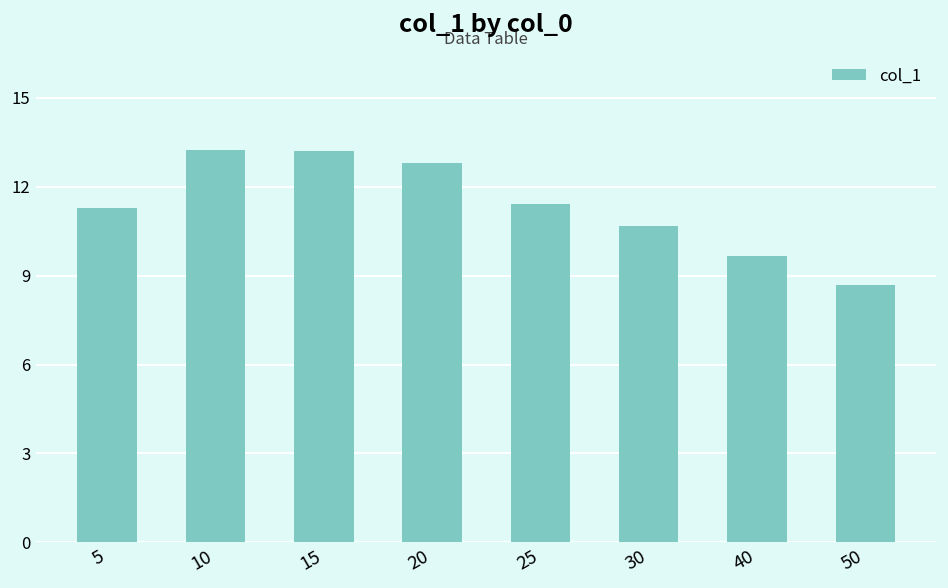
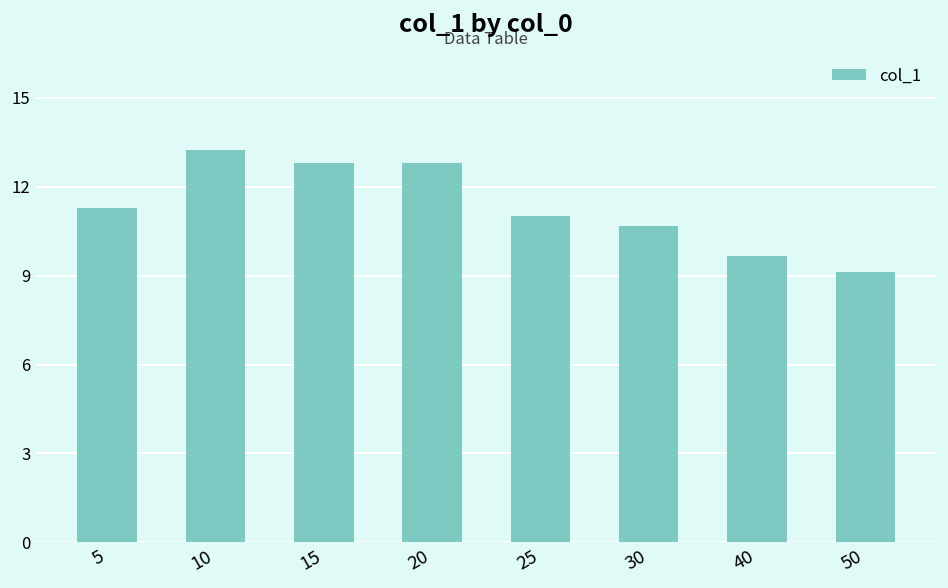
15: 13.2 -> 12.8
25: 11.4 -> 11.0
50: 8.7 -> 9.1
